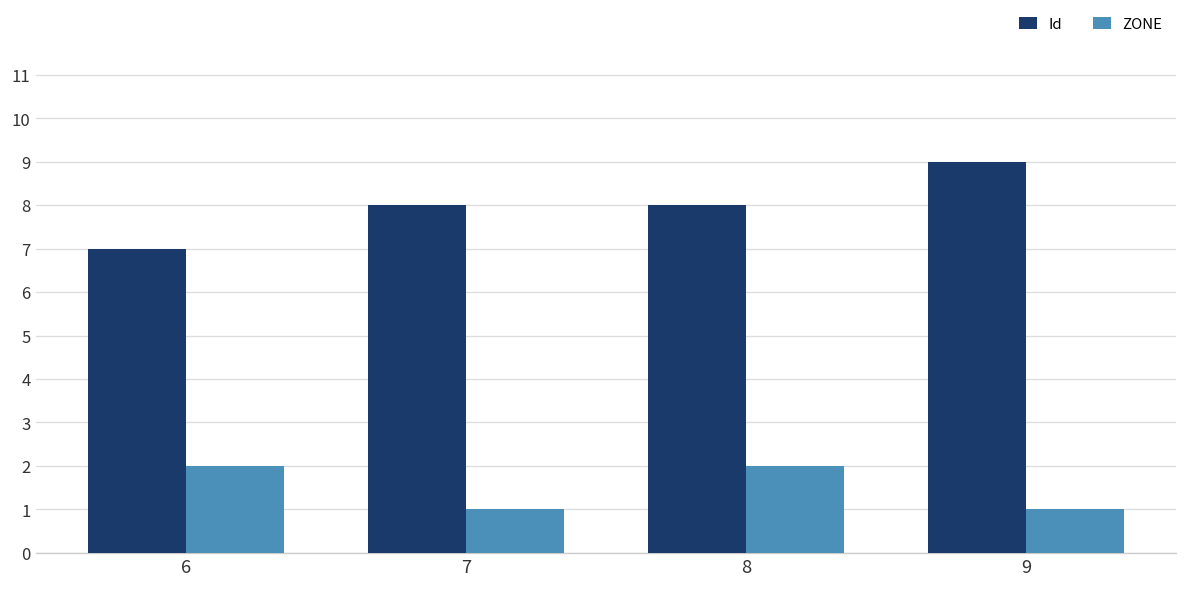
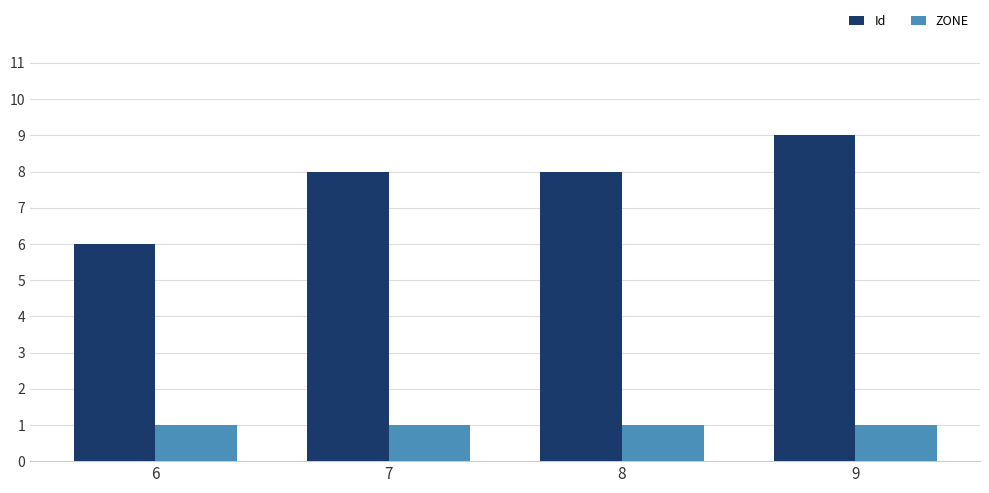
Id, 6: 7 -> 6
ZONE, 6: 2 -> 1
ZONE, 8: 2 -> 1
